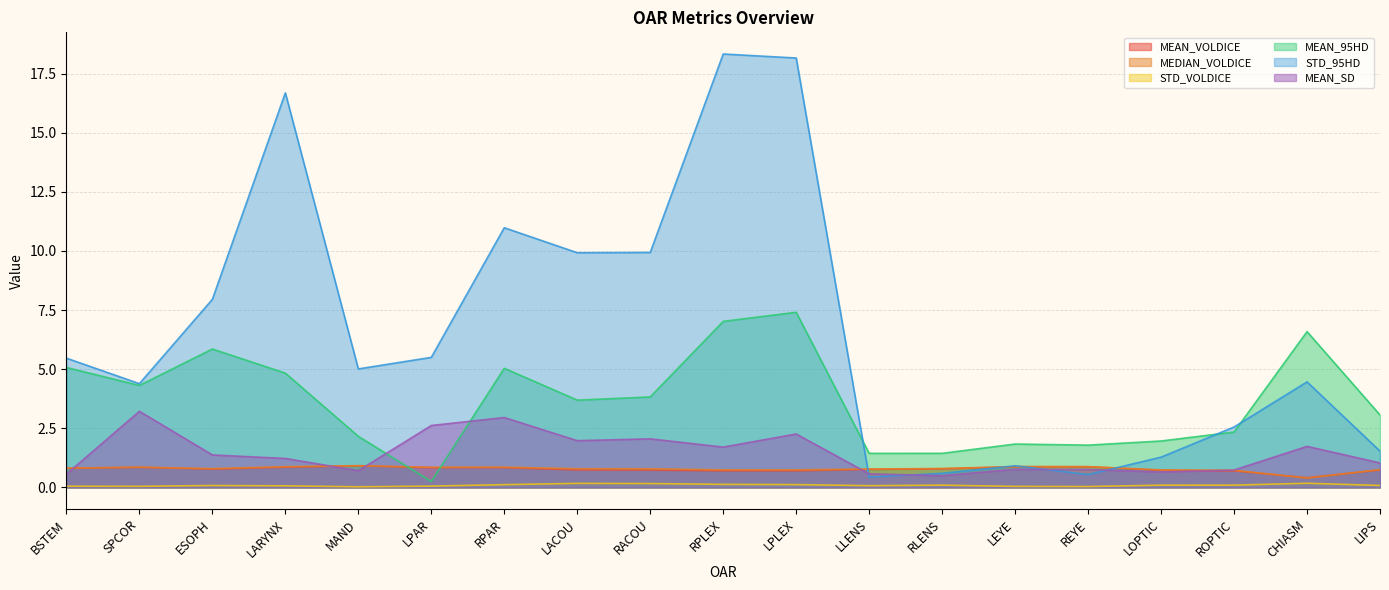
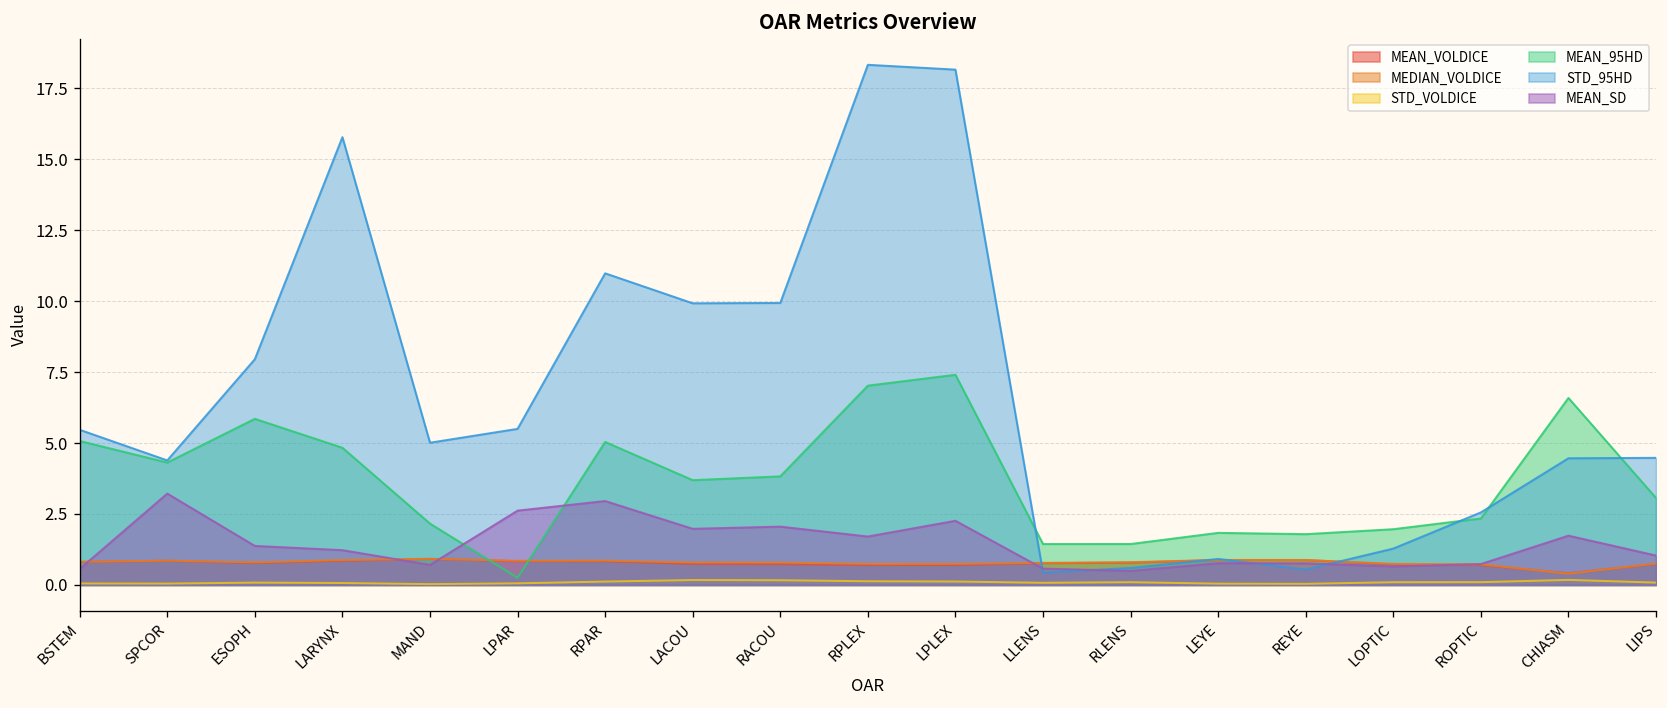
STD_95HD, LARYNX: 16.7 -> 15.8
STD_95HD, LIPS: 1.5 -> 4.5
